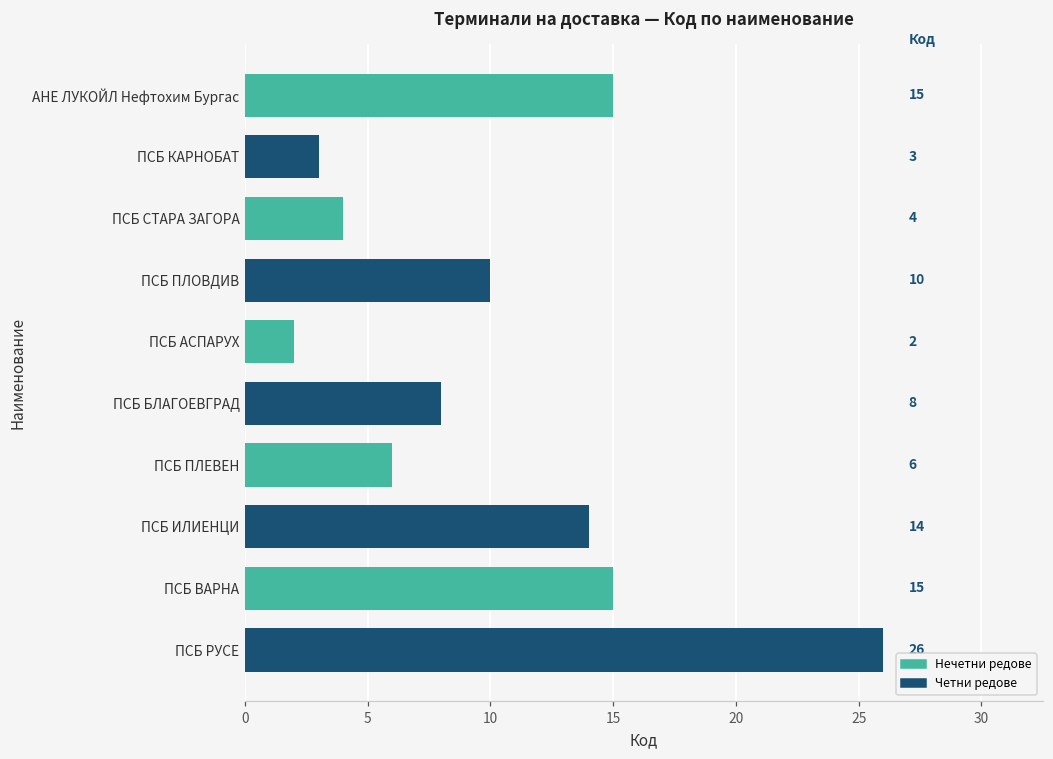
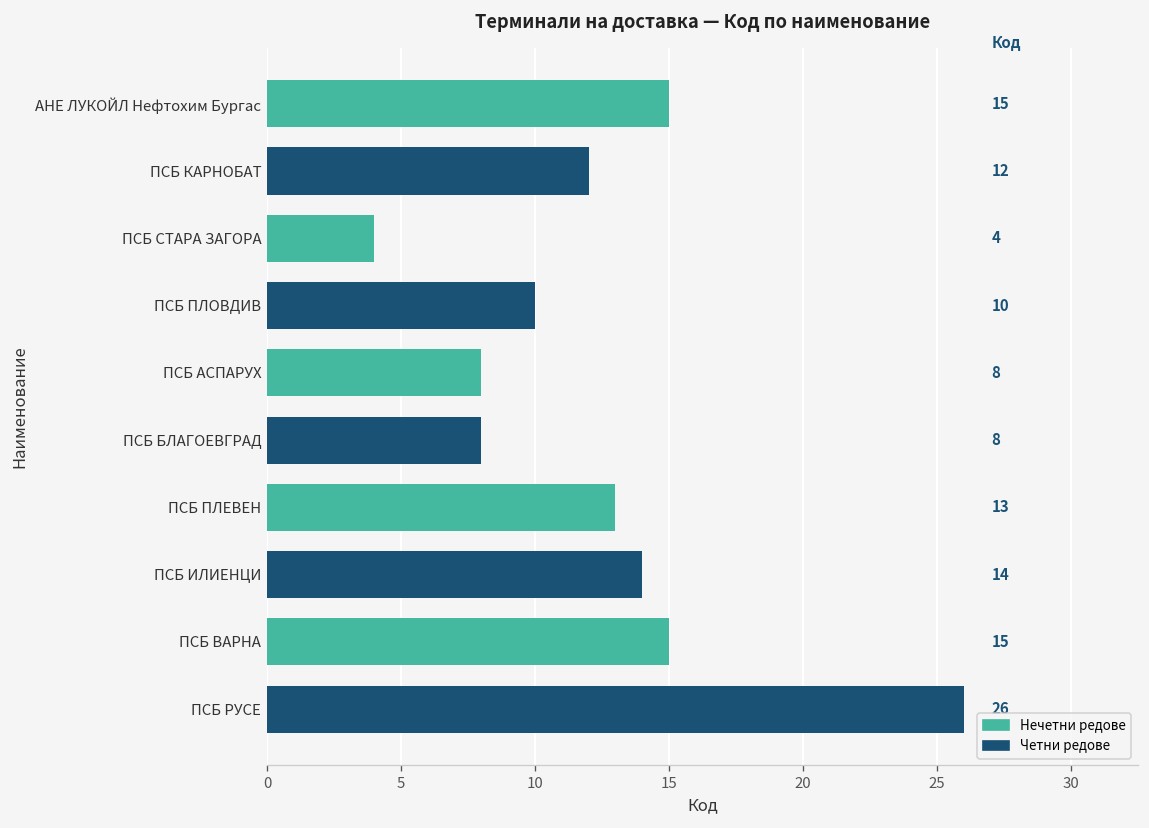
ПСБ КАРНОБАТ: 3 -> 12
ПСБ АСПАРУХ: 2 -> 8
ПСБ ПЛЕВЕН: 6 -> 13
